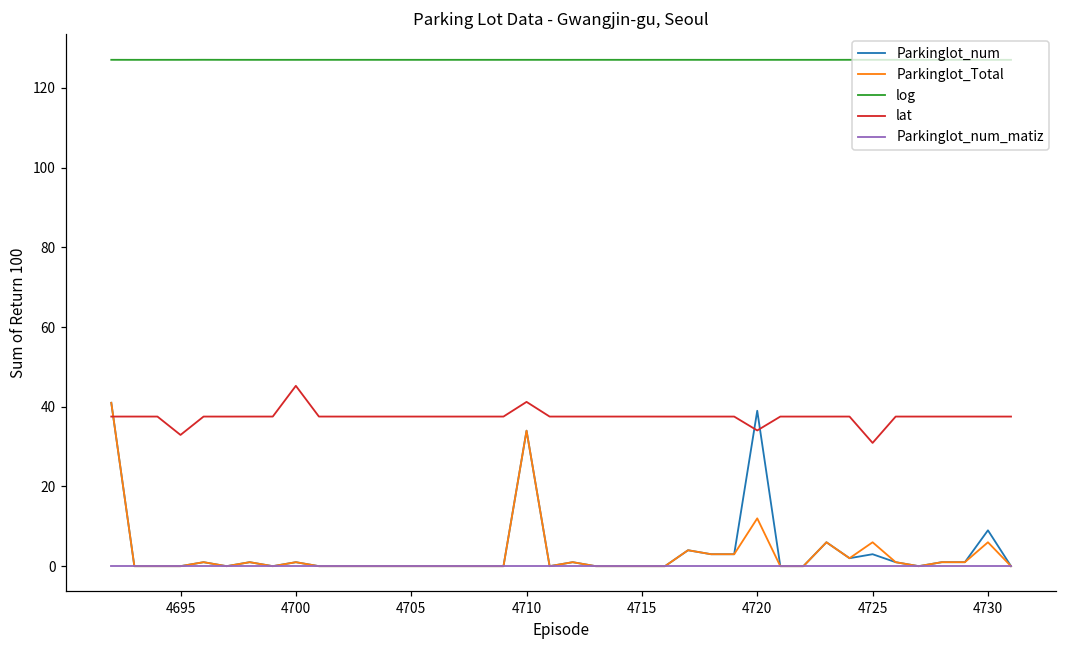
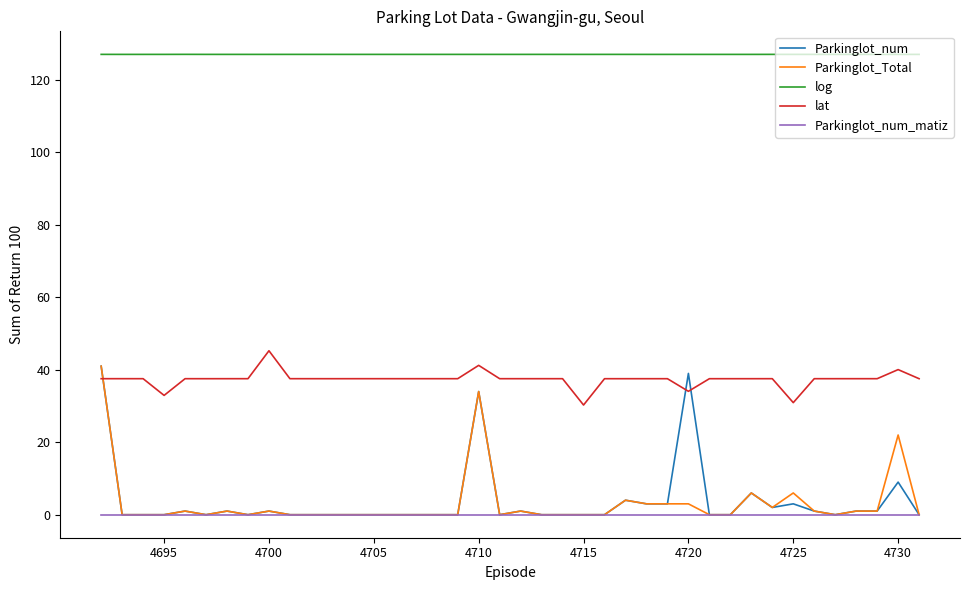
lat, 4715: 38 -> 30
Parkinglot_Total, 4720: 12 -> 3
Parkinglot_Total, 4730: 6 -> 22
lat, 4730: 38 -> 40
